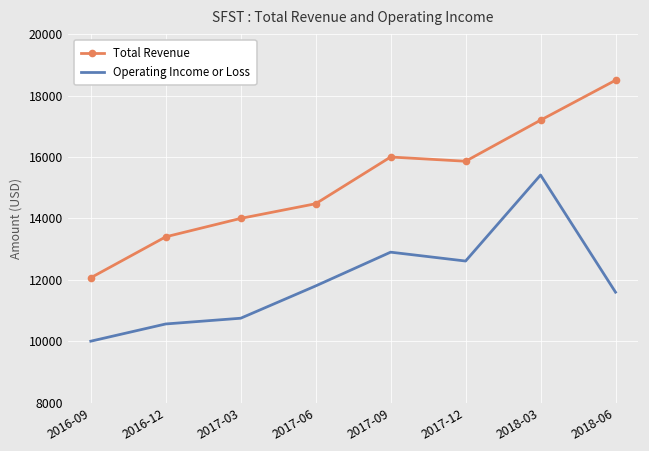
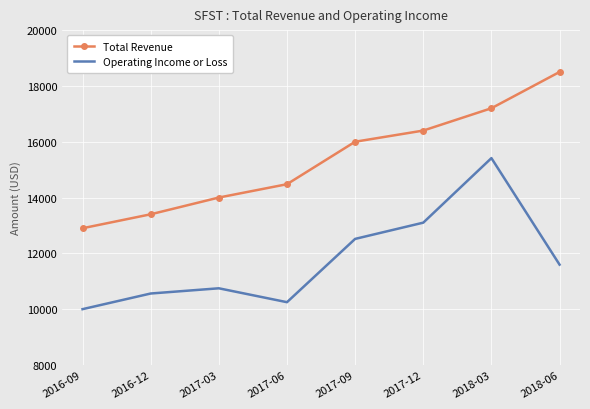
Total Revenue, 2016-09: 12100 -> 12900
Operating Income or Loss, 2017-06: 11800 -> 10300
Operating Income or Loss, 2017-09: 12900 -> 12500
Total Revenue, 2017-12: 15900 -> 16400
Operating Income or Loss, 2017-12: 12600 -> 13100
